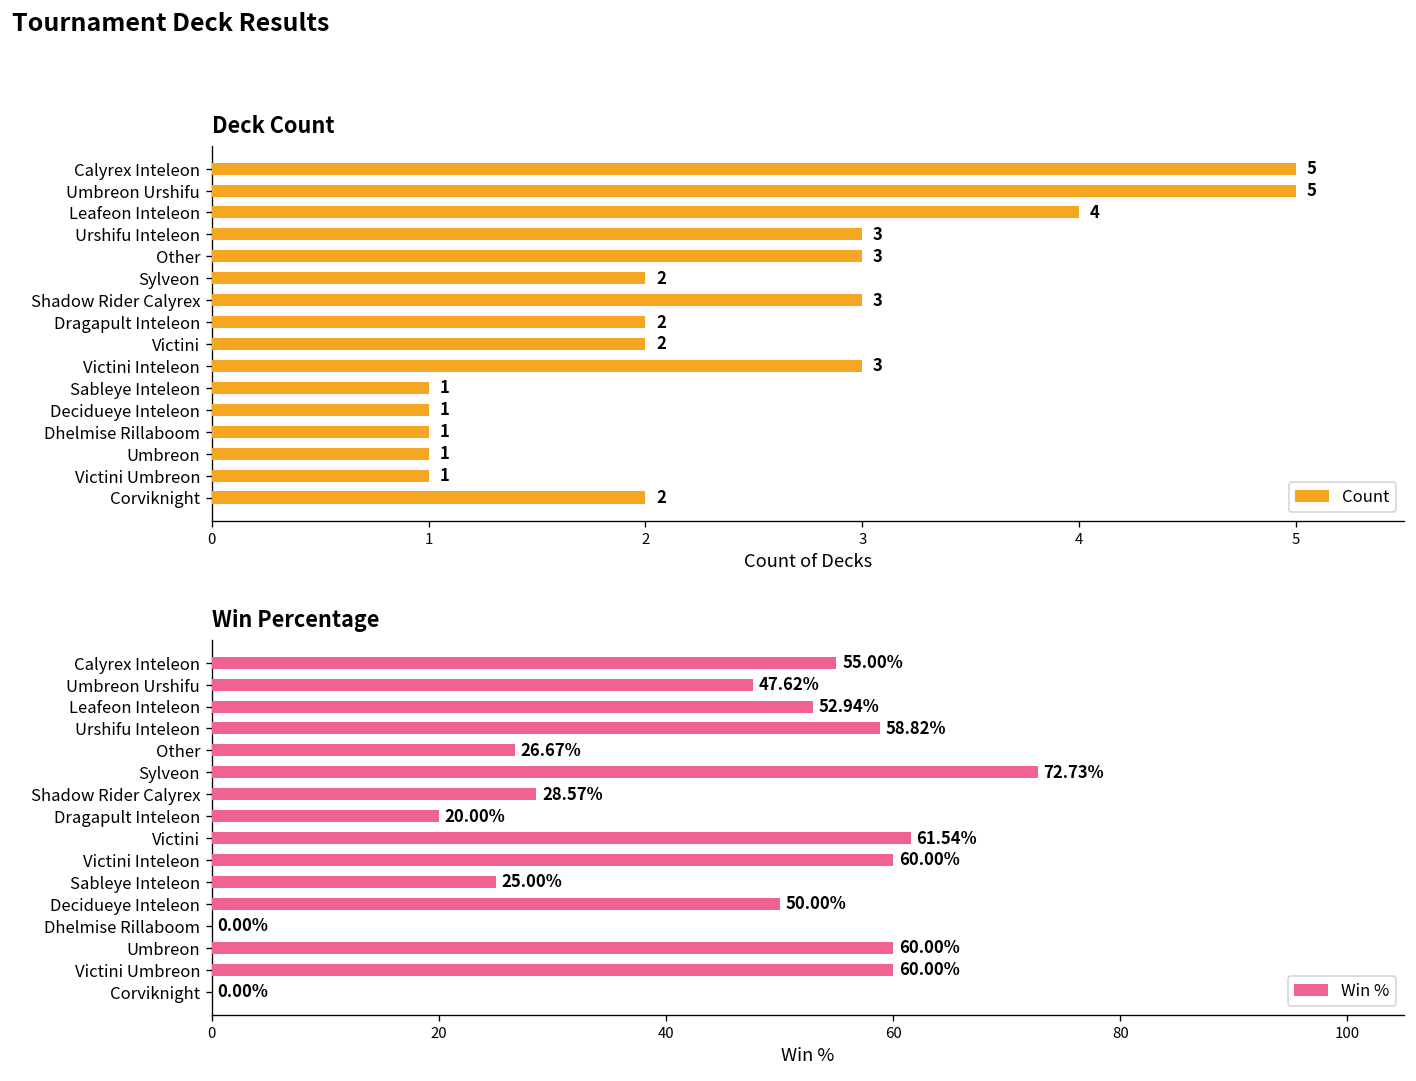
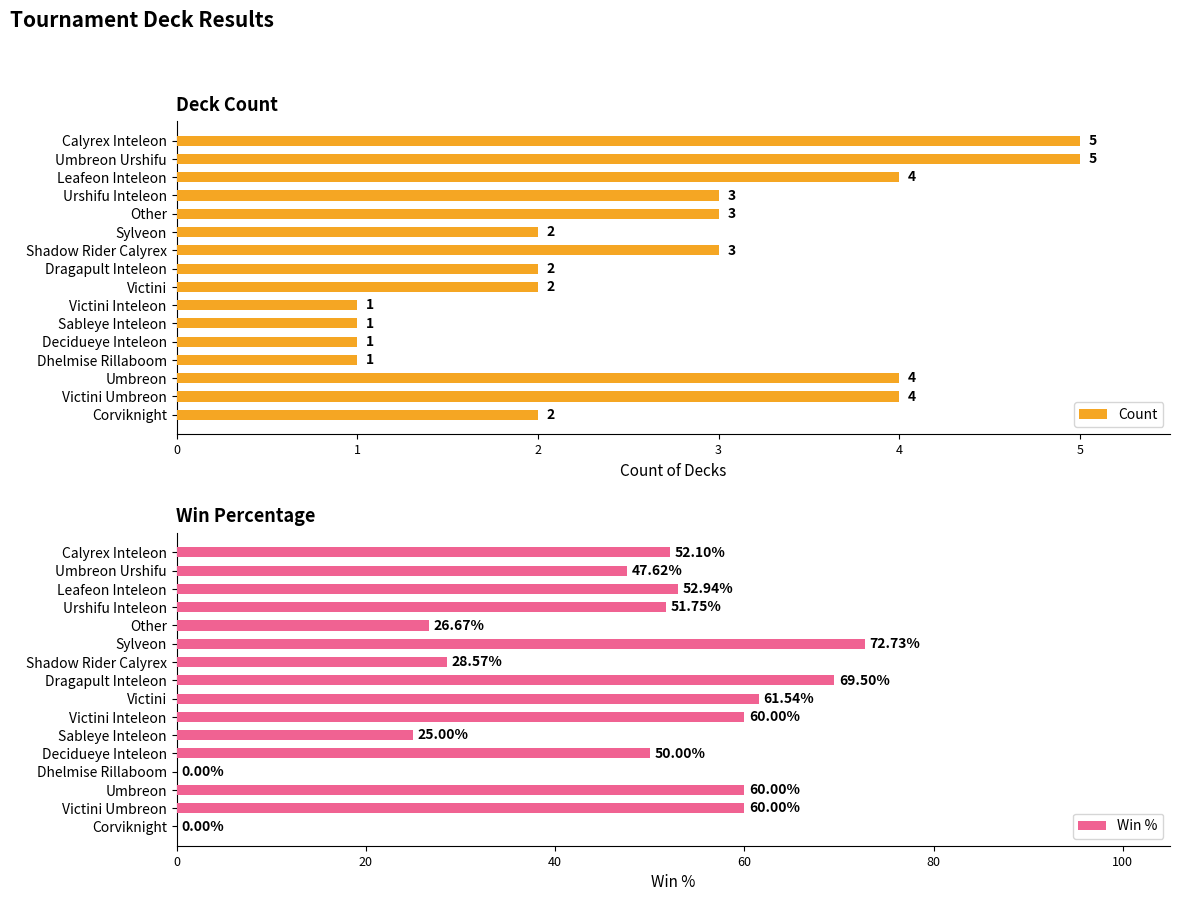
Deck Count, Victini Inteleon: 3 -> 1
Deck Count, Umbreon: 1 -> 4
Deck Count, Victini Umbreon: 1 -> 4
Win Percentage, Calyrex Inteleon: 55.00% -> 52.10%
Win Percentage, Urshifu Inteleon: 58.82% -> 51.75%
Win Percentage, Dragapult Inteleon: 20.00% -> 69.50%
